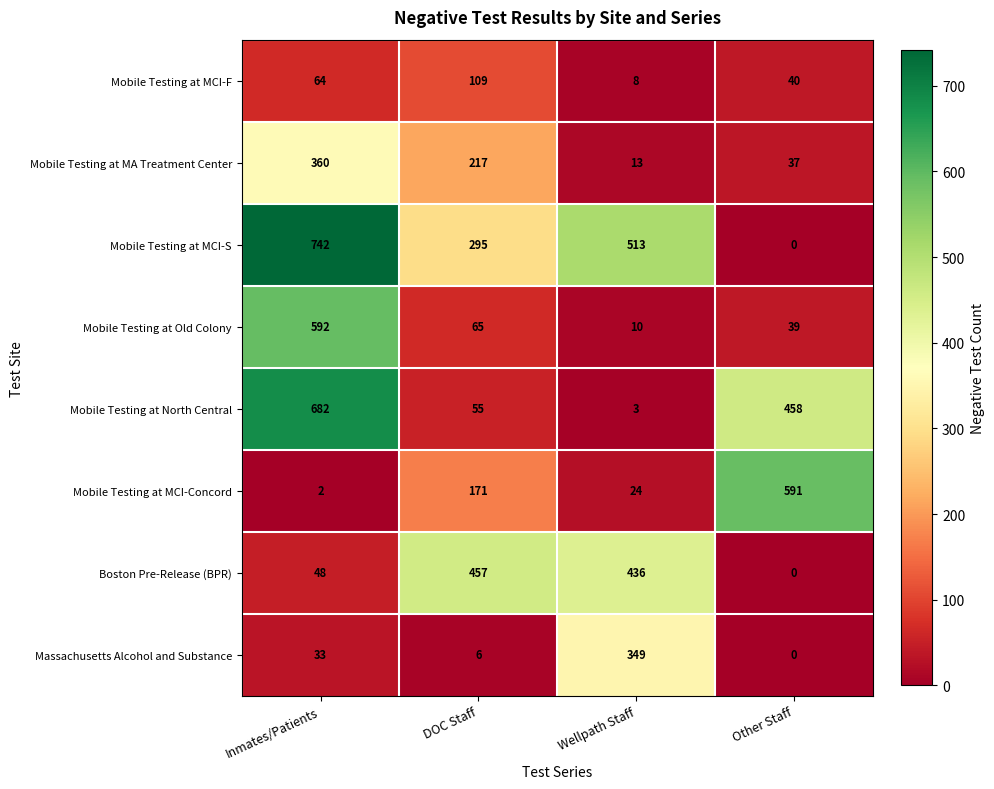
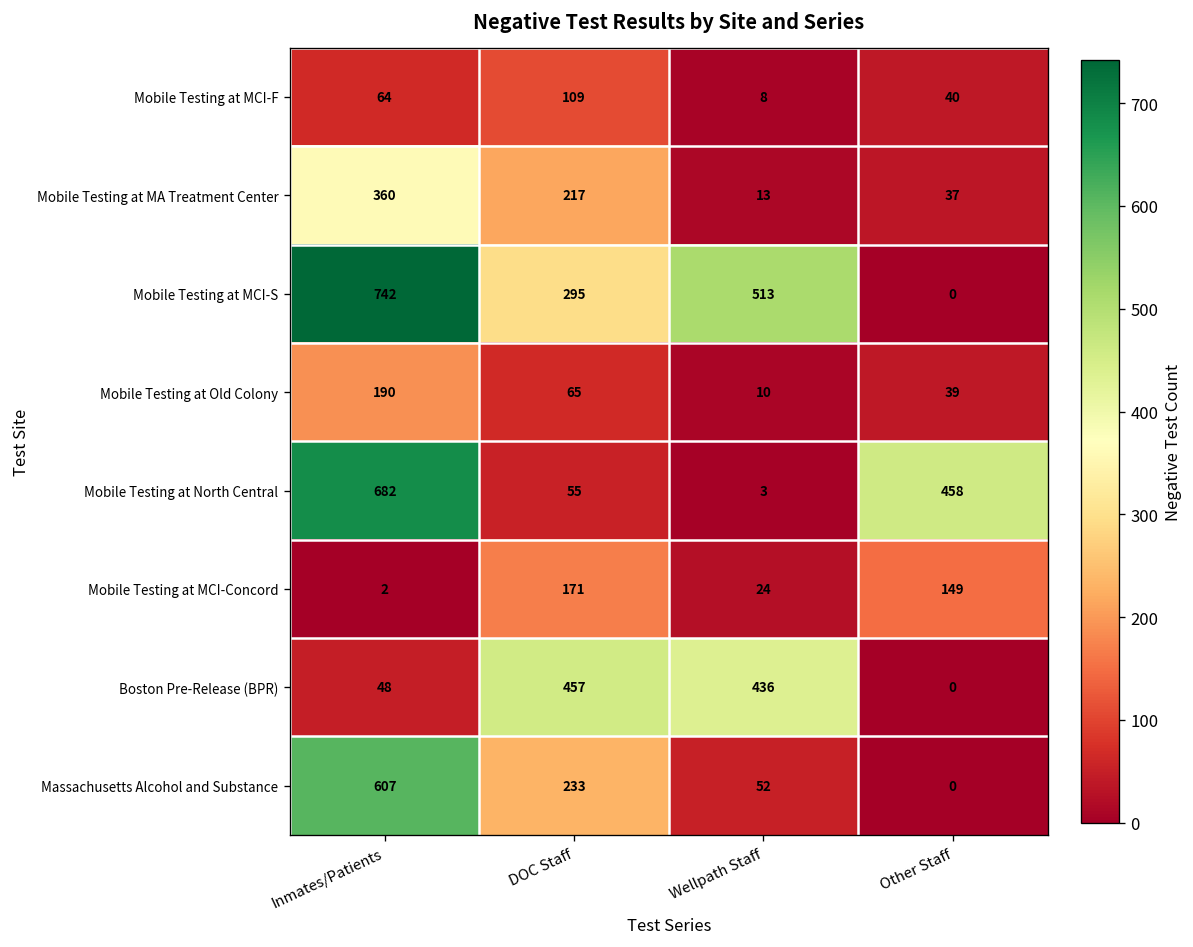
Mobile Testing at Old Colony, Inmates/Patients: 592 -> 190
Mobile Testing at MCI-Concord, Other Staff: 591 -> 149
Massachusetts Alcohol and Substance, Inmates/Patients: 33 -> 607
Massachusetts Alcohol and Substance, DOC Staff: 6 -> 233
Massachusetts Alcohol and Substance, Wellpath Staff: 349 -> 52
